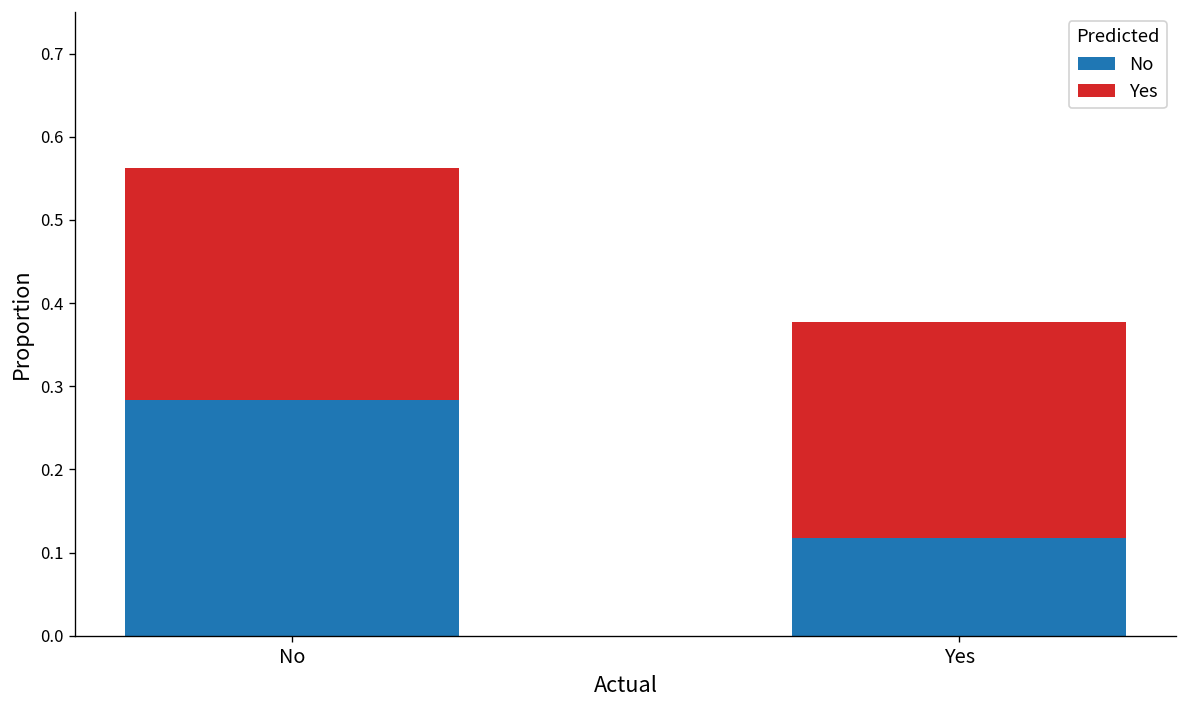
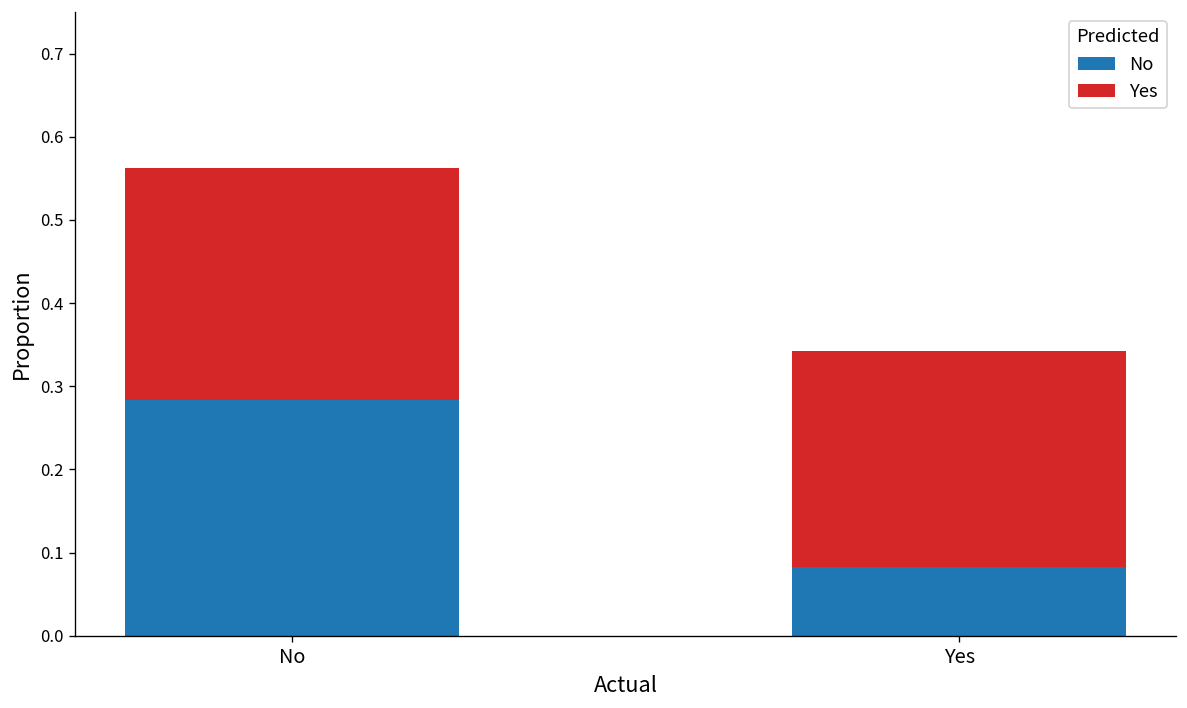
No, Yes: 0.12 -> 0.08
